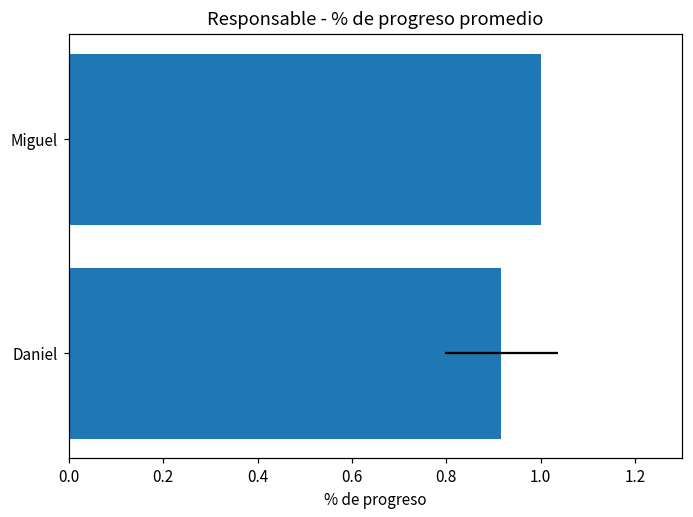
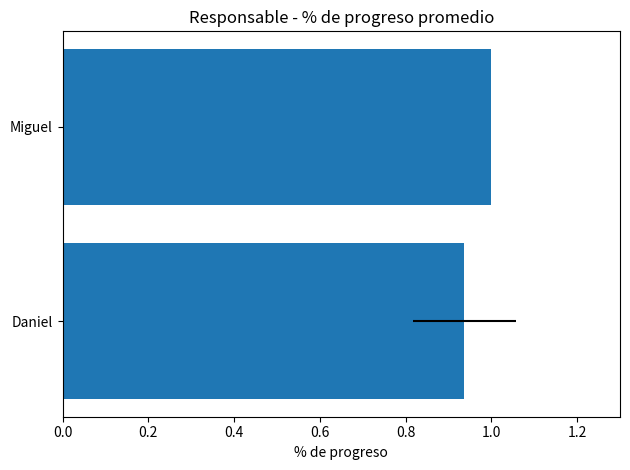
Daniel: 0.92 -> 0.94
